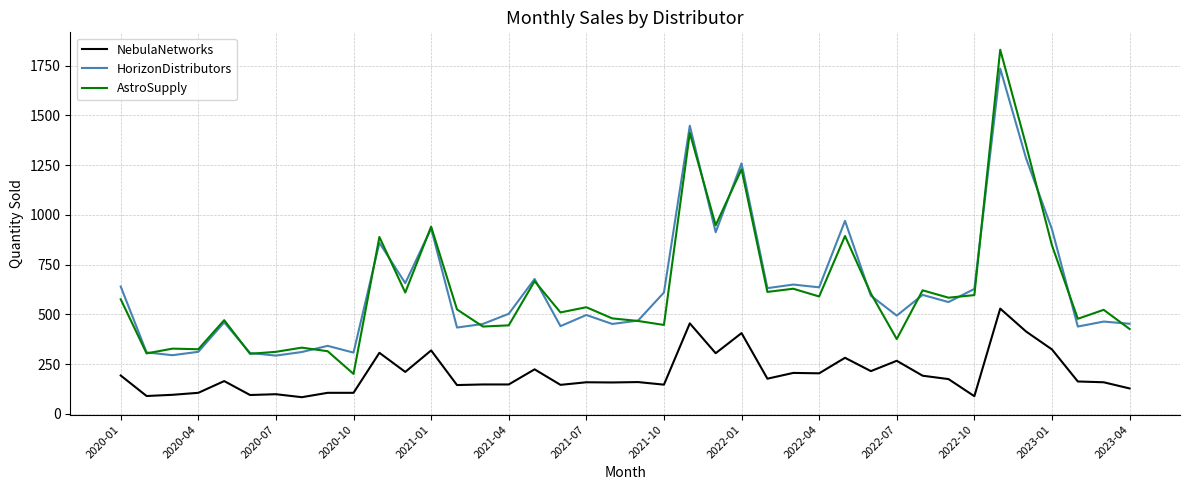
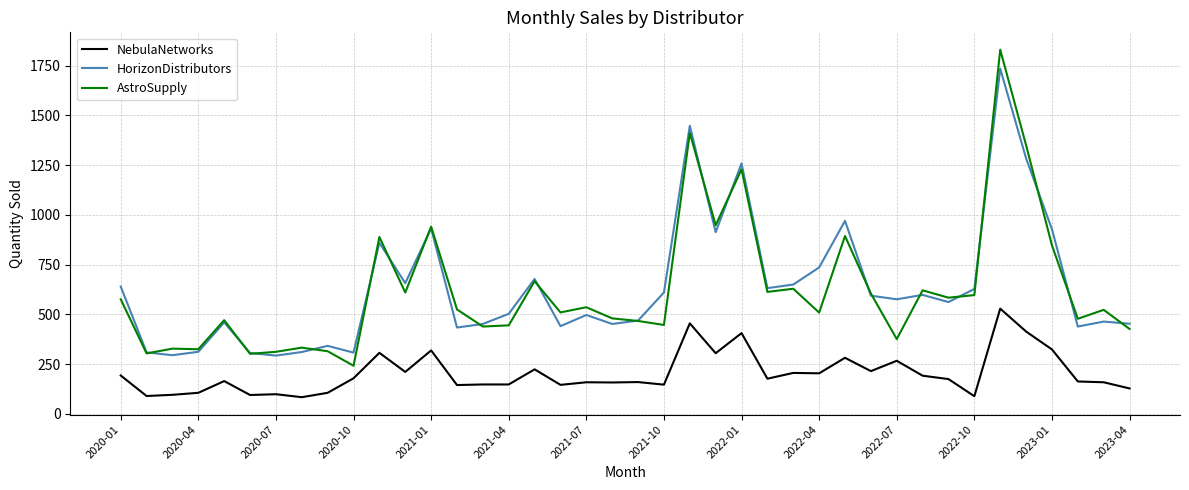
NebulaNetworks, 2020-10: 110 -> 180
AstroSupply, 2020-10: 200 -> 240
HorizonDistributors, 2022-04: 640 -> 740
AstroSupply, 2022-04: 590 -> 510
HorizonDistributors, 2022-07: 490 -> 580
